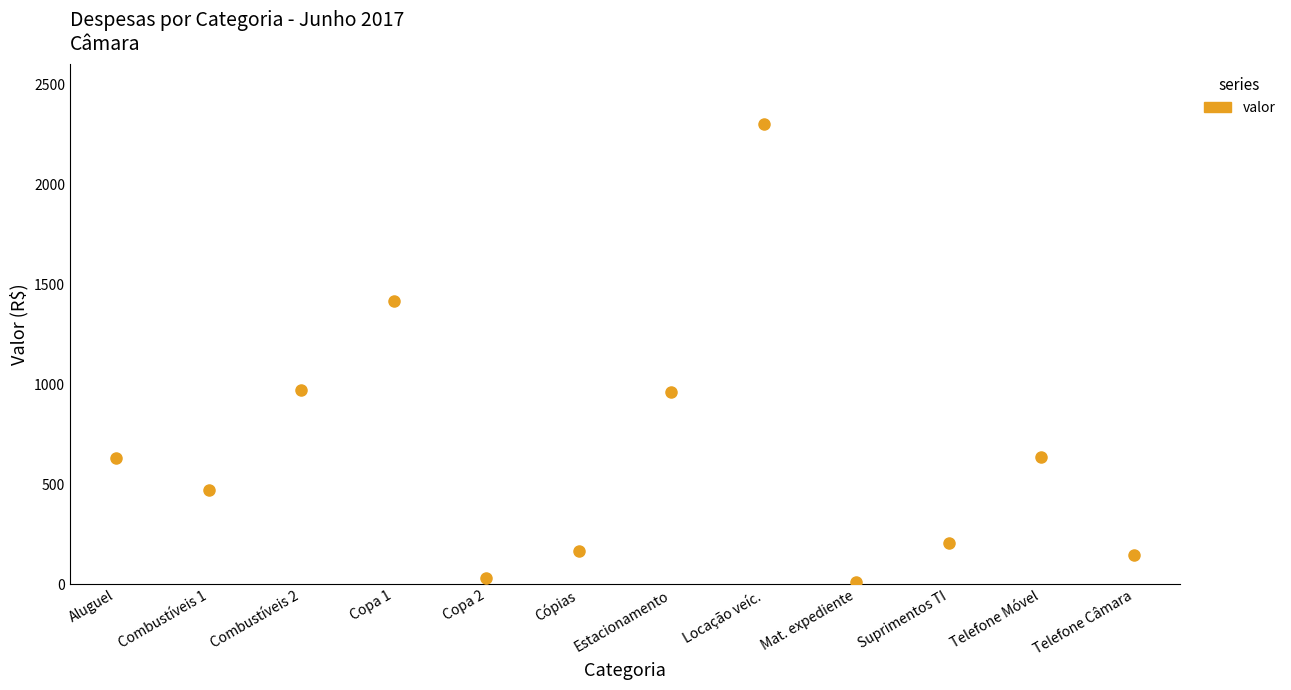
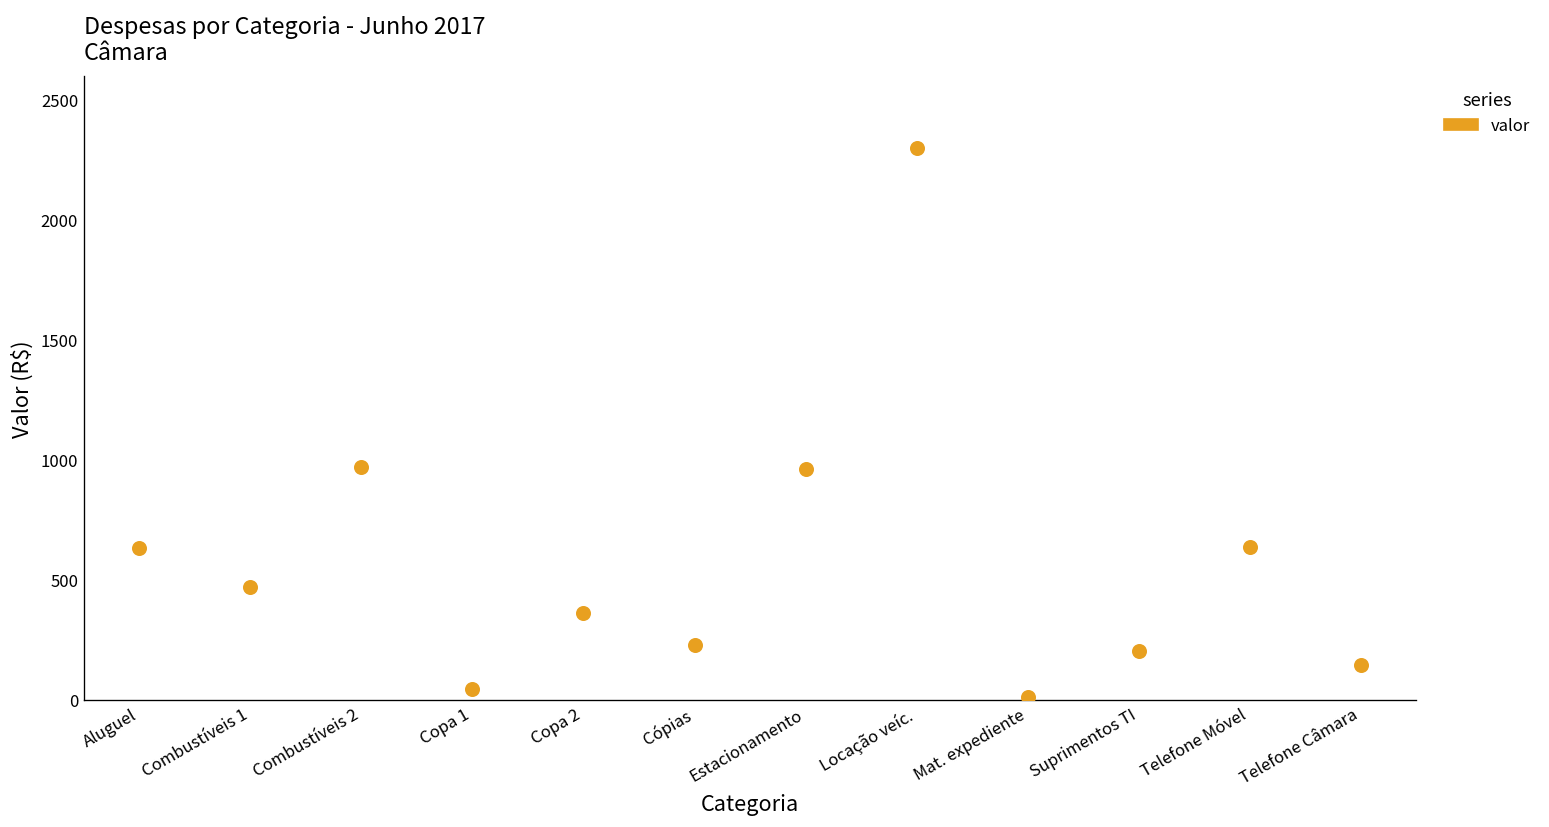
Copa 1: 1420 -> 40
Copa 2: 30 -> 360
Cópias: 170 -> 230
